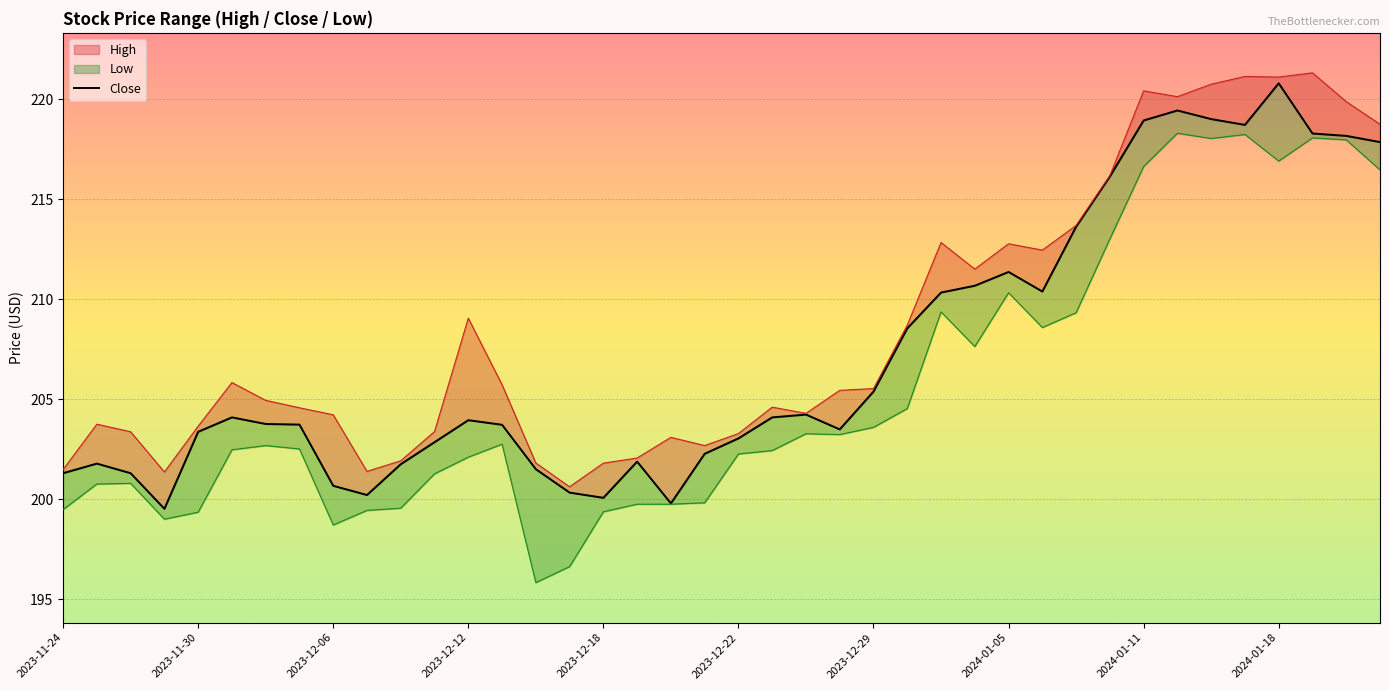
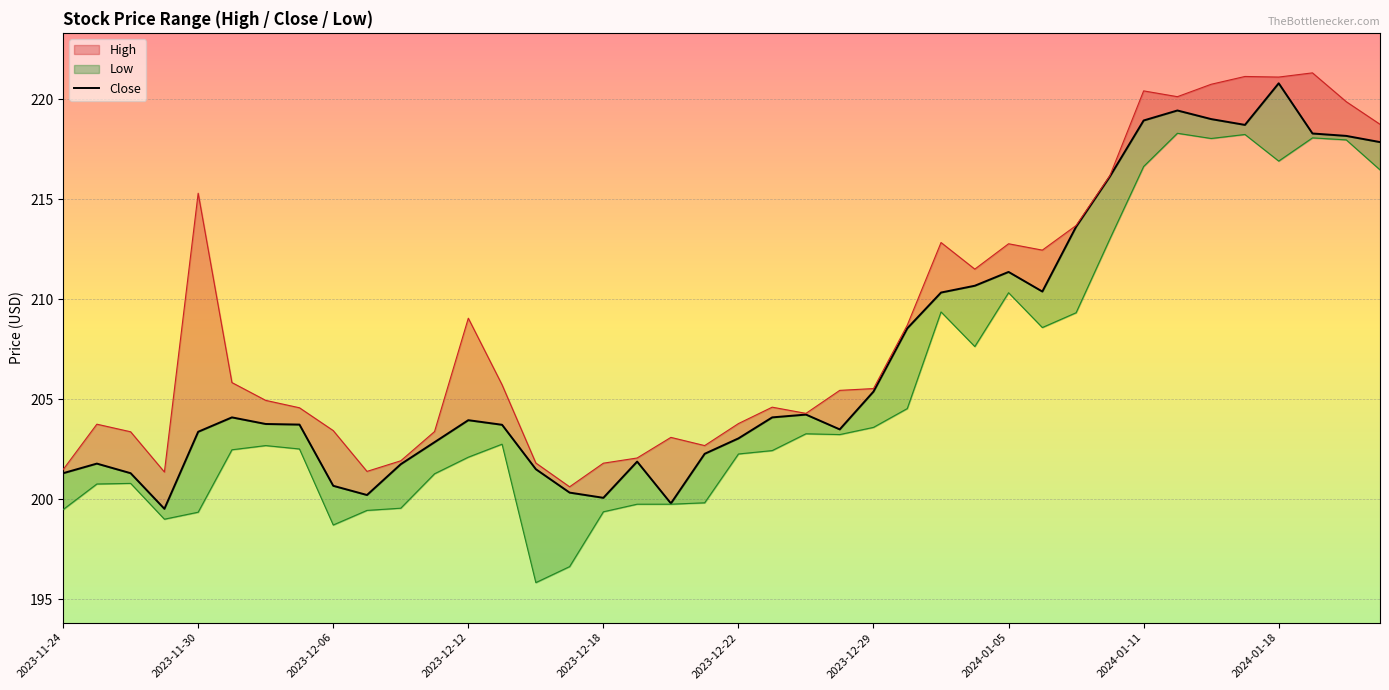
High, 2023-11-30: 203.6 -> 215.3
High, 2023-12-06: 204.2 -> 203.4
High, 2023-12-22: 203.3 -> 203.8
